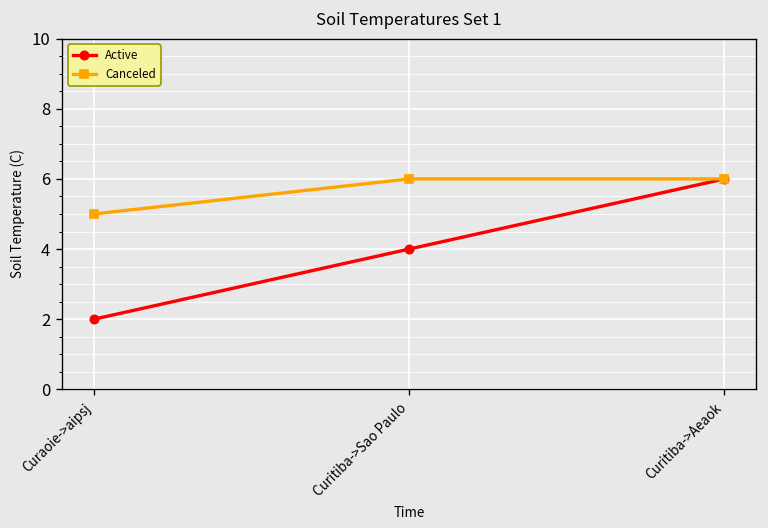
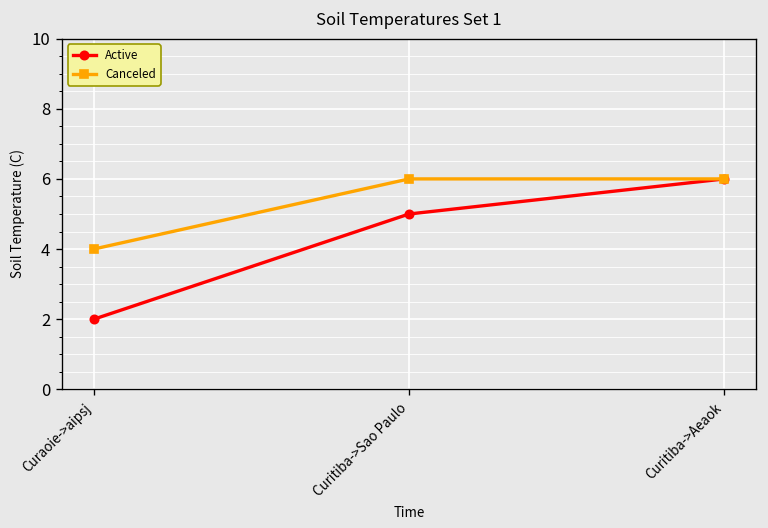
Canceled, Curaoie->aipsj: 5 -> 4
Active, Curitiba->Sao Paulo: 4 -> 5
